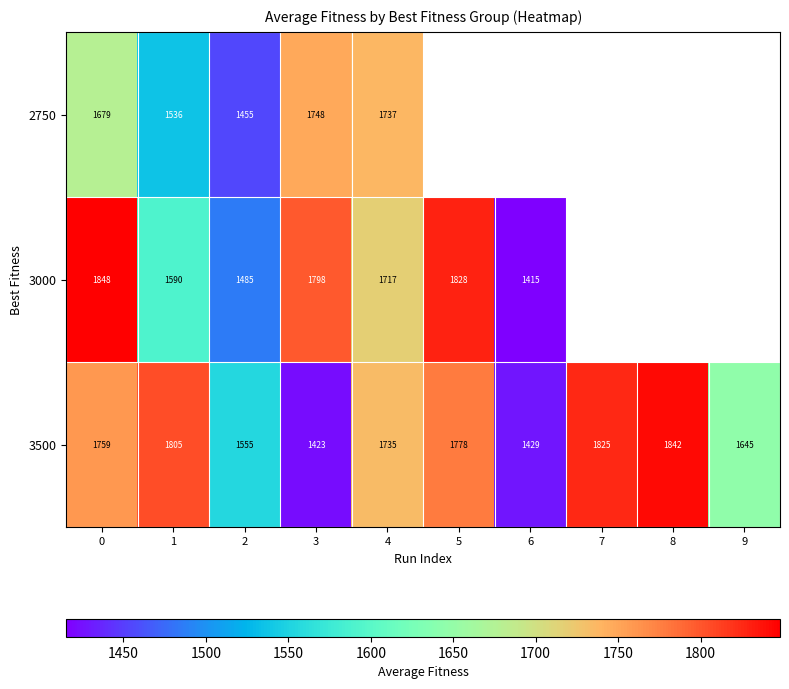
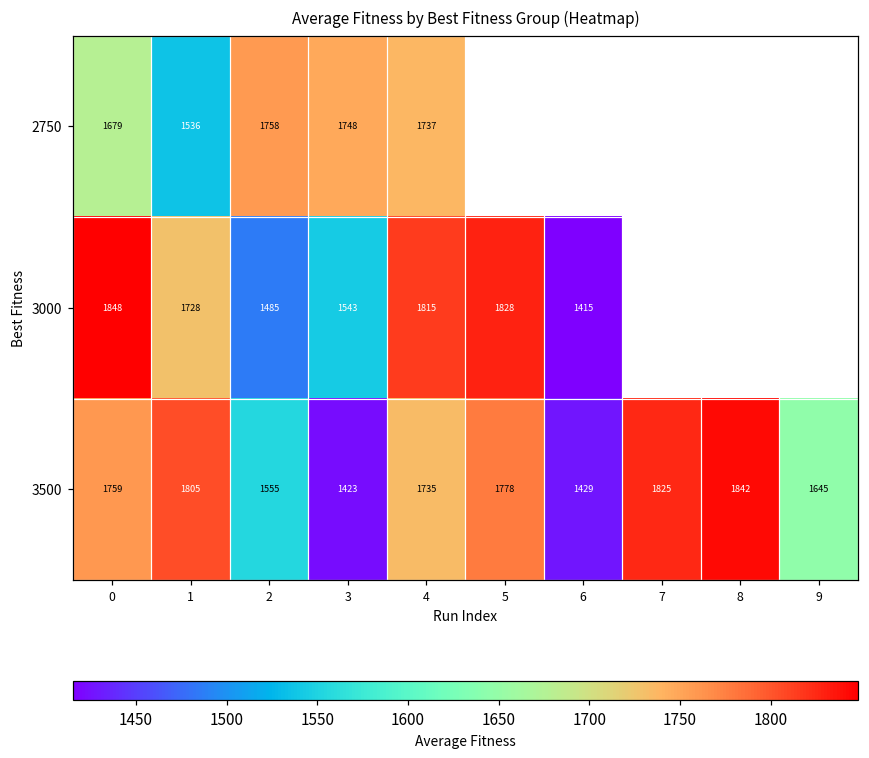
2750, 2: 1455 -> 1758
3000, 1: 1590 -> 1728
3000, 3: 1798 -> 1543
3000, 4: 1717 -> 1815
